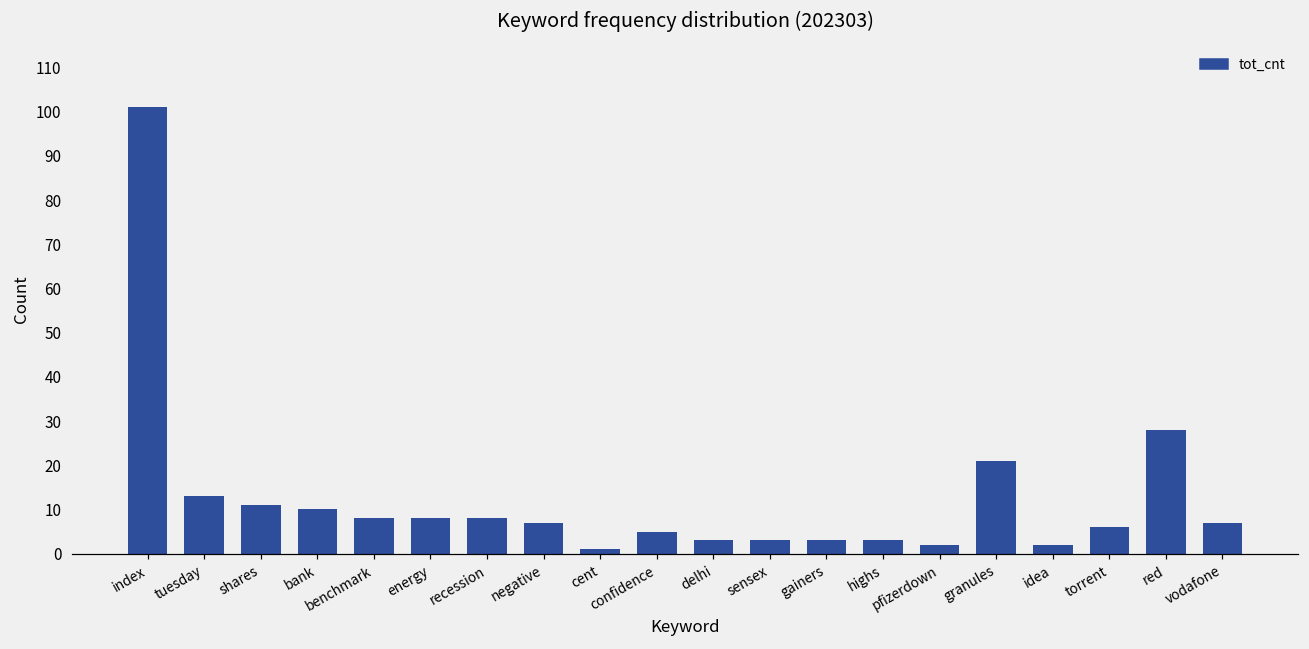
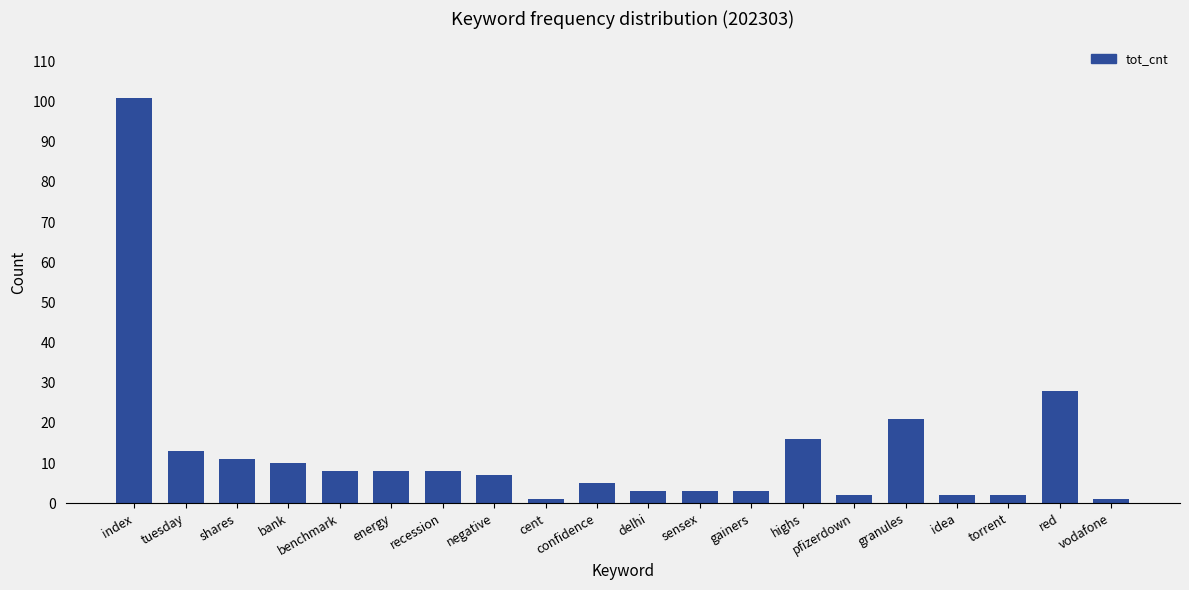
highs: 3 -> 16
torrent: 6 -> 2
vodafone: 7 -> 1
